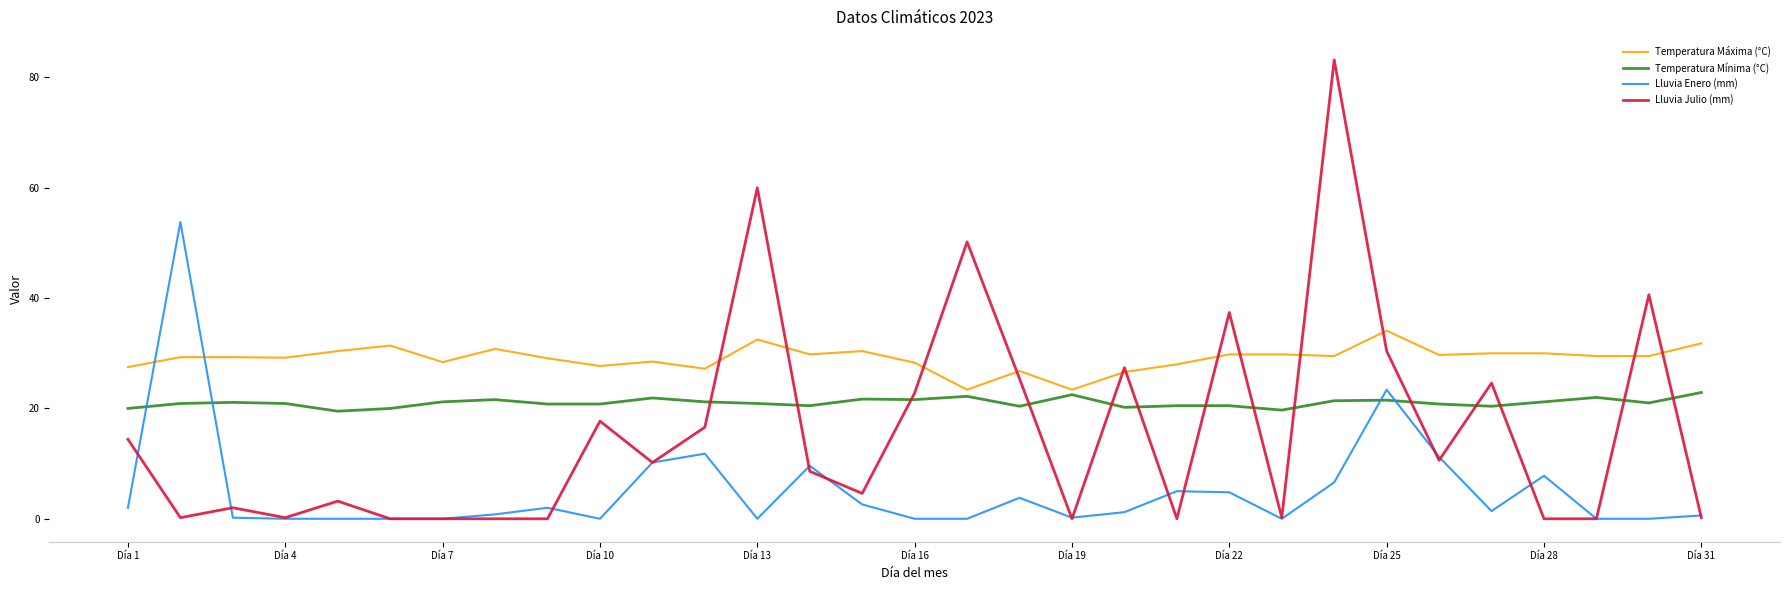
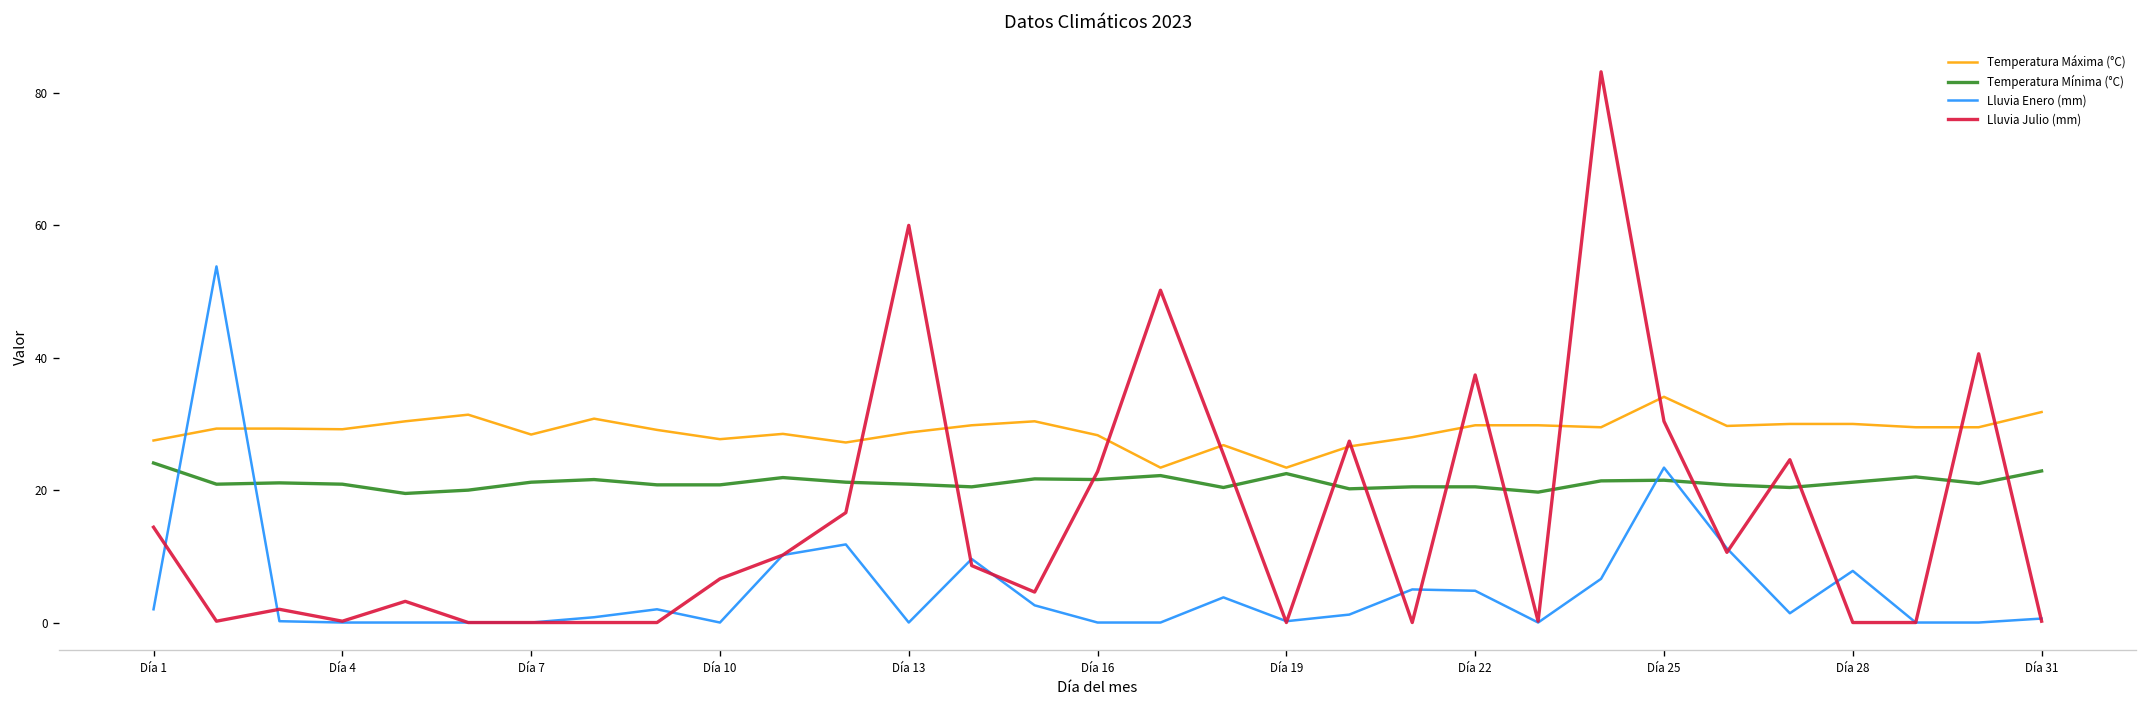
Temperatura Mínima (°C), Día 1: 20 -> 24
Lluvia Julio (mm), Día 10: 18 -> 7
Temperatura Máxima (°C), Día 13: 33 -> 29
